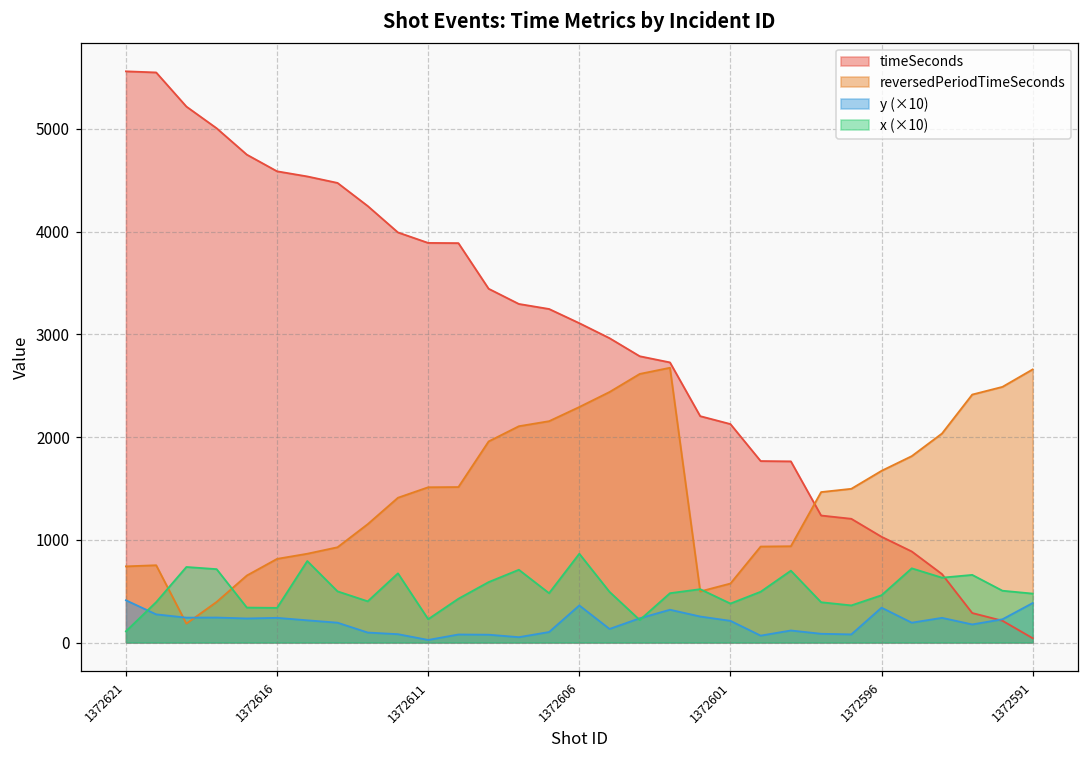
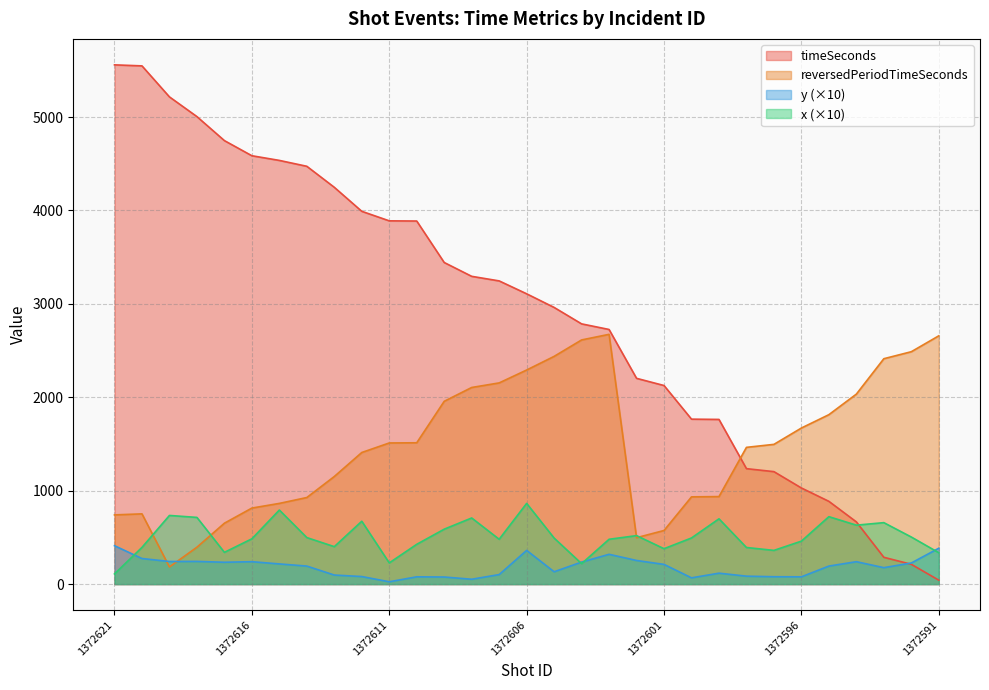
x (×10), 1372616: 300 -> 500
y (×10), 1372596: 300 -> 100
x (×10), 1372591: 500 -> 300
